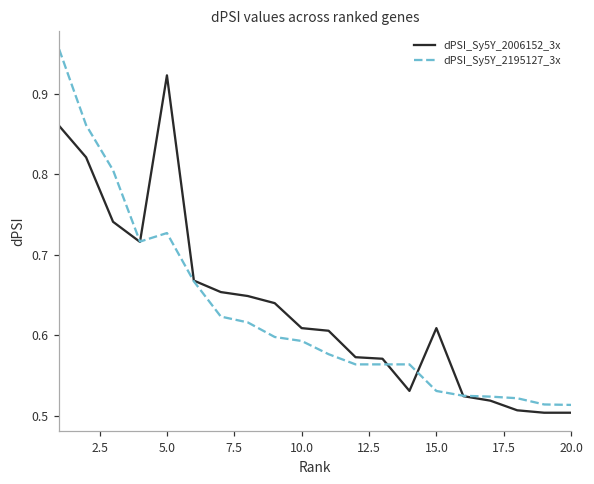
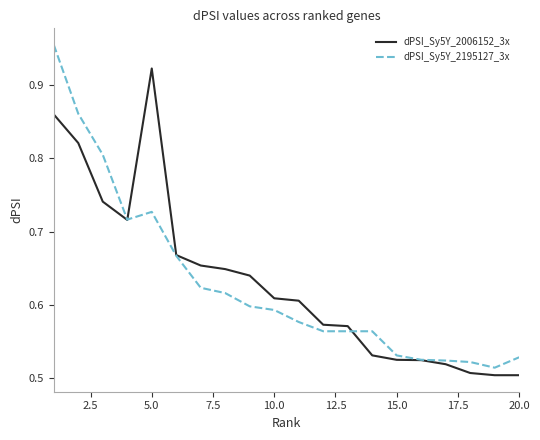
dPSI_Sy5Y_2006152_3x, 15.0: 0.61 -> 0.53
dPSI_Sy5Y_2195127_3x, 20.0: 0.51 -> 0.53
